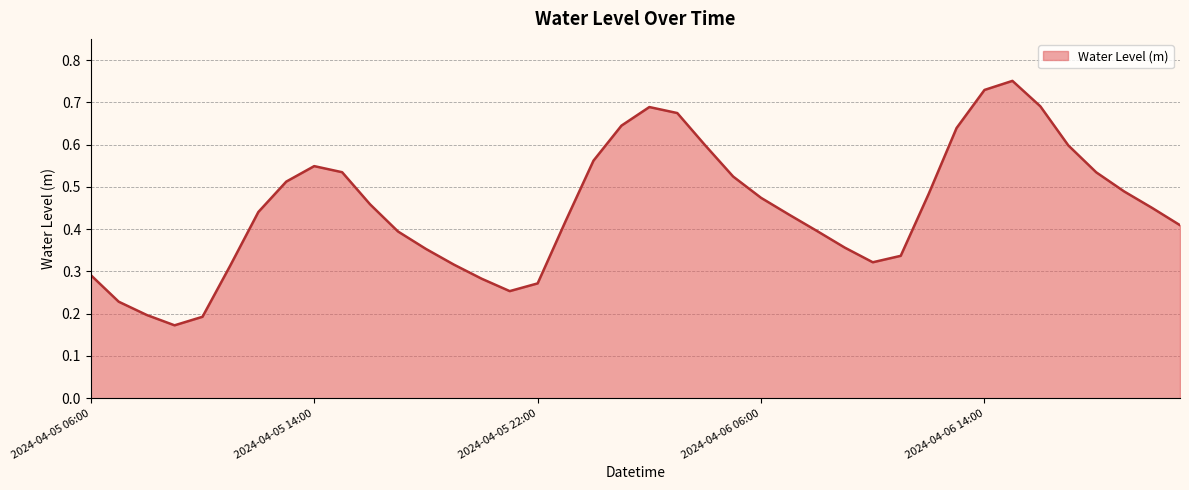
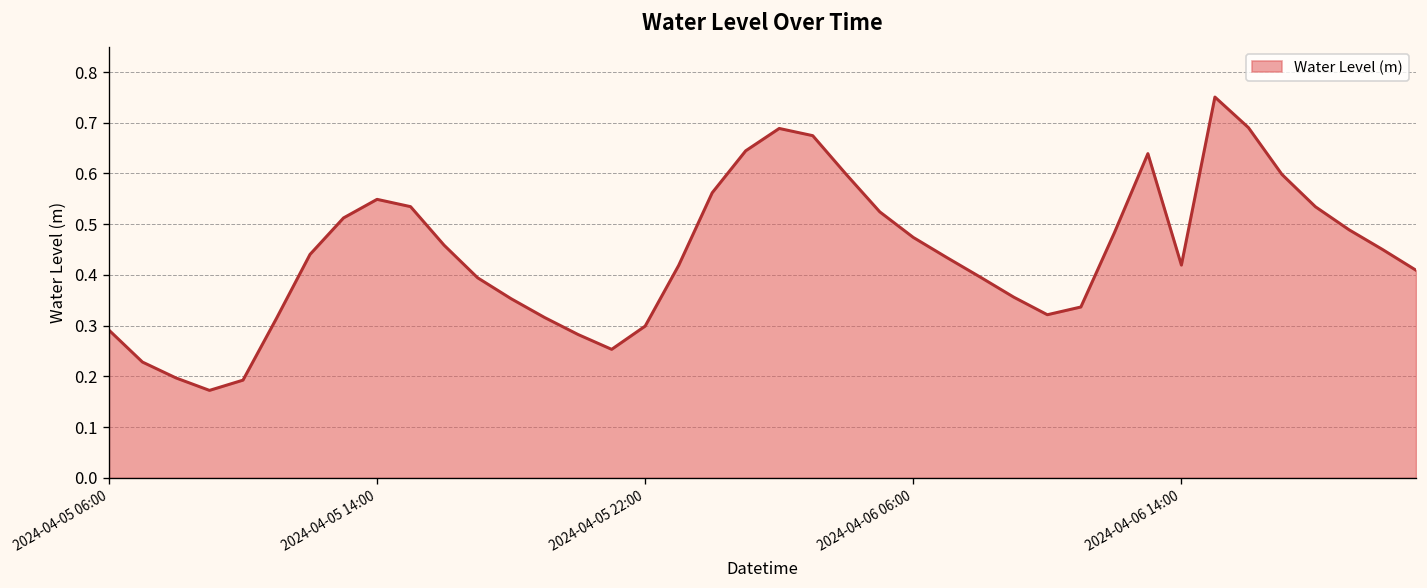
2024-04-05 22:00: 0.27 -> 0.30
2024-04-06 14:00: 0.73 -> 0.42
